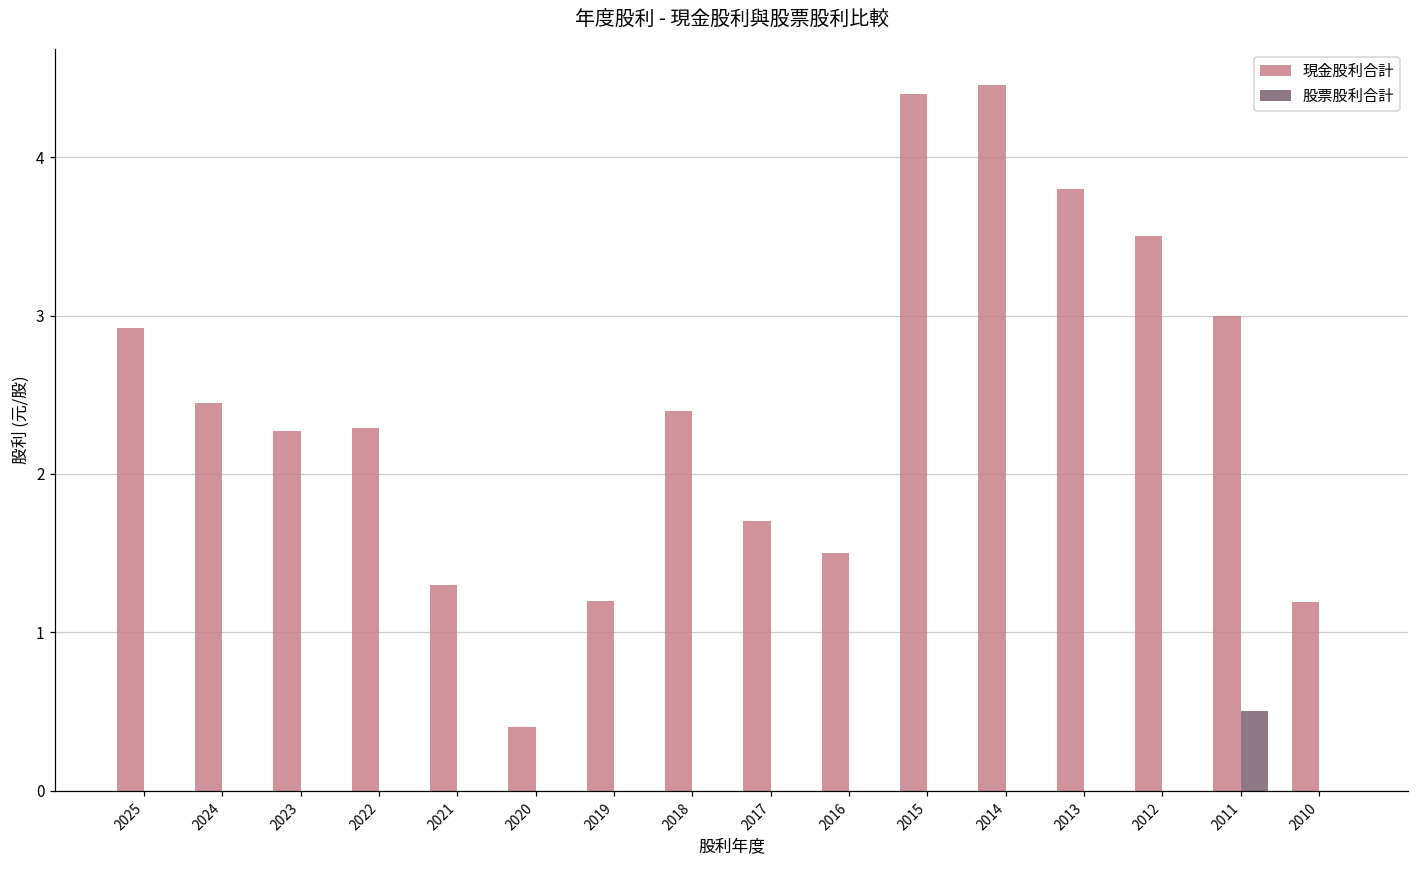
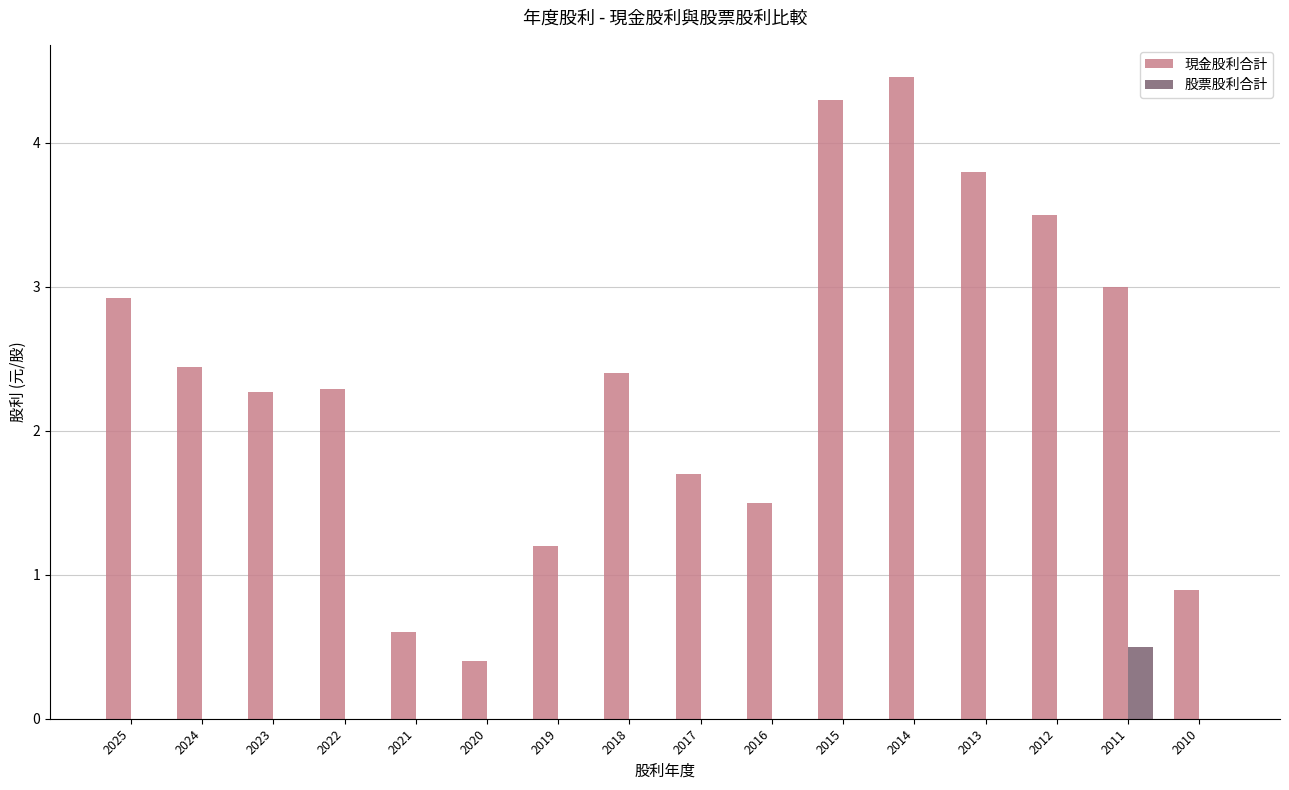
現金股利合計, 2021: 1.3 -> 0.6
現金股利合計, 2015: 4.4 -> 4.3
現金股利合計, 2010: 1.19 -> 0.90
